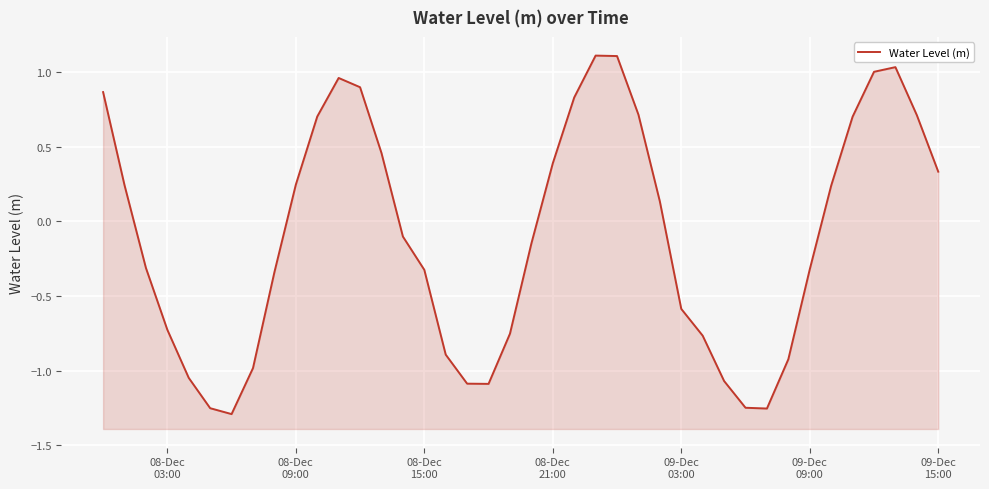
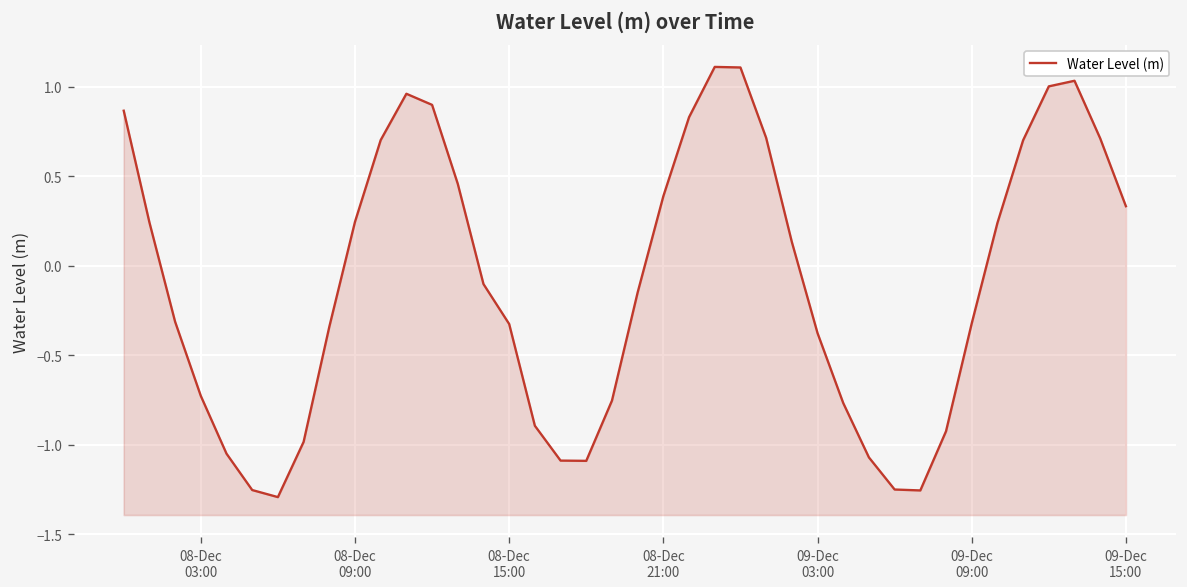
09-Dec 03:00: -0.59 -> -0.38
